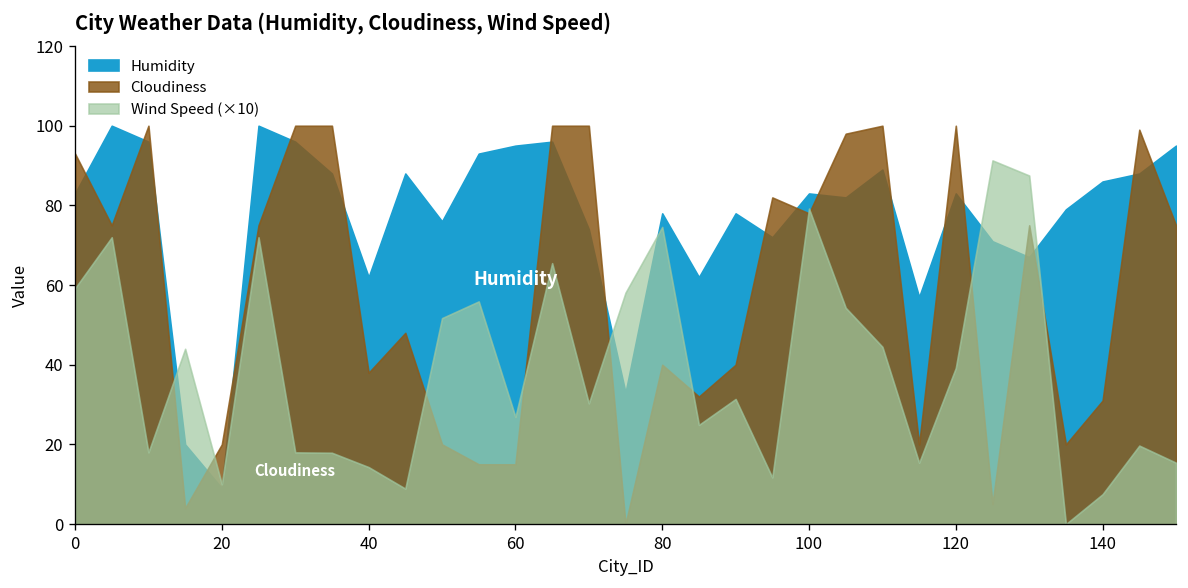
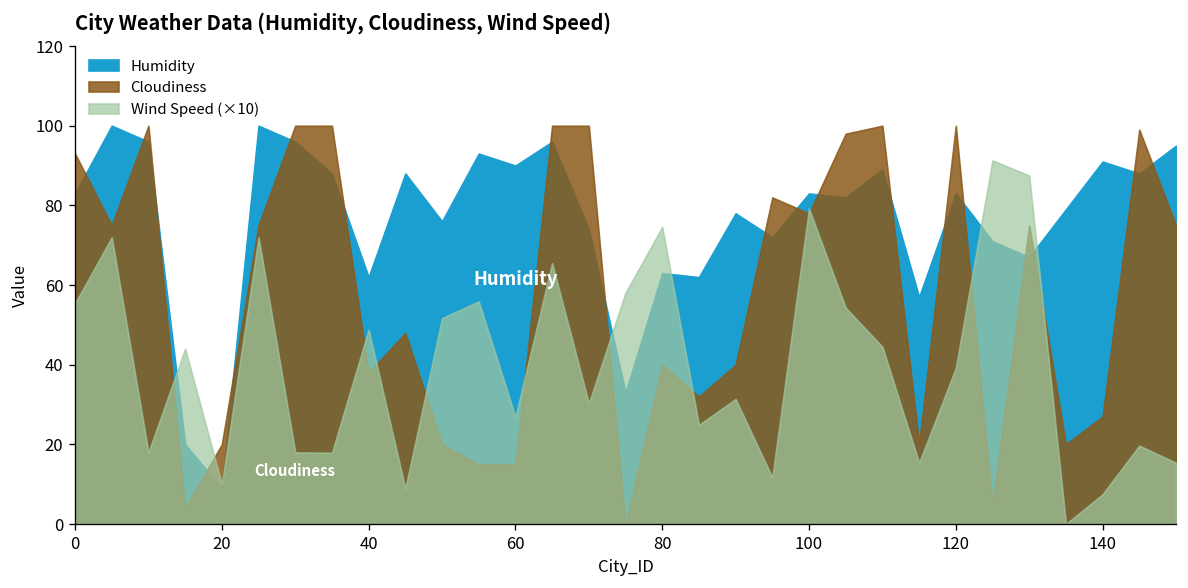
Wind Speed (×10), 0: 59 -> 55
Wind Speed (×10), 40: 14 -> 49
Humidity, 60: 95 -> 90
Humidity, 80: 78 -> 63
Humidity, 140: 86 -> 91
Cloudiness, 140: 31 -> 27
